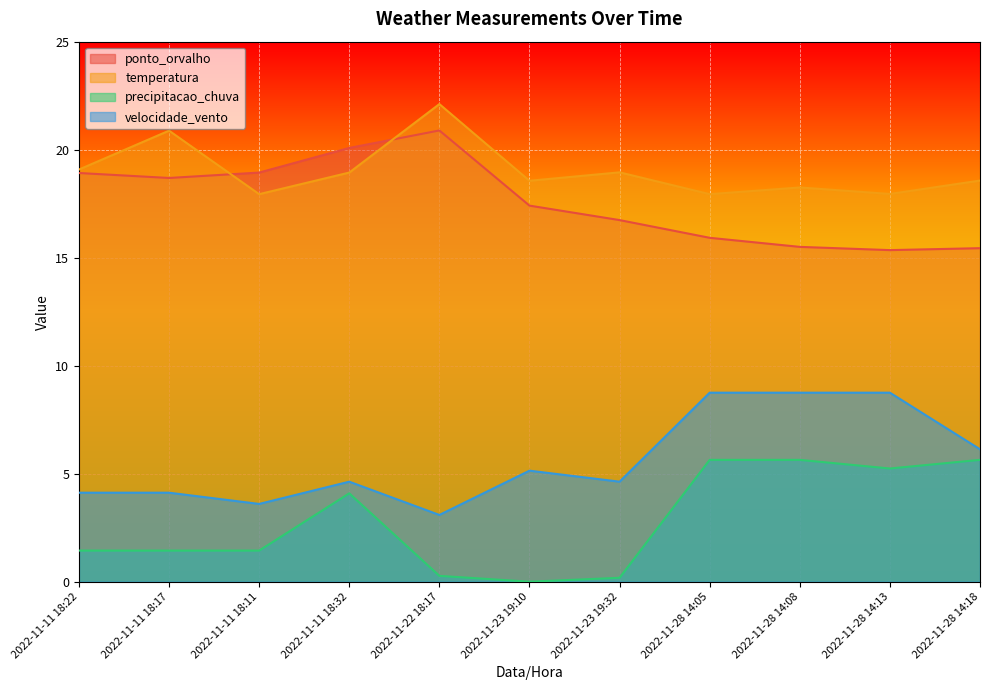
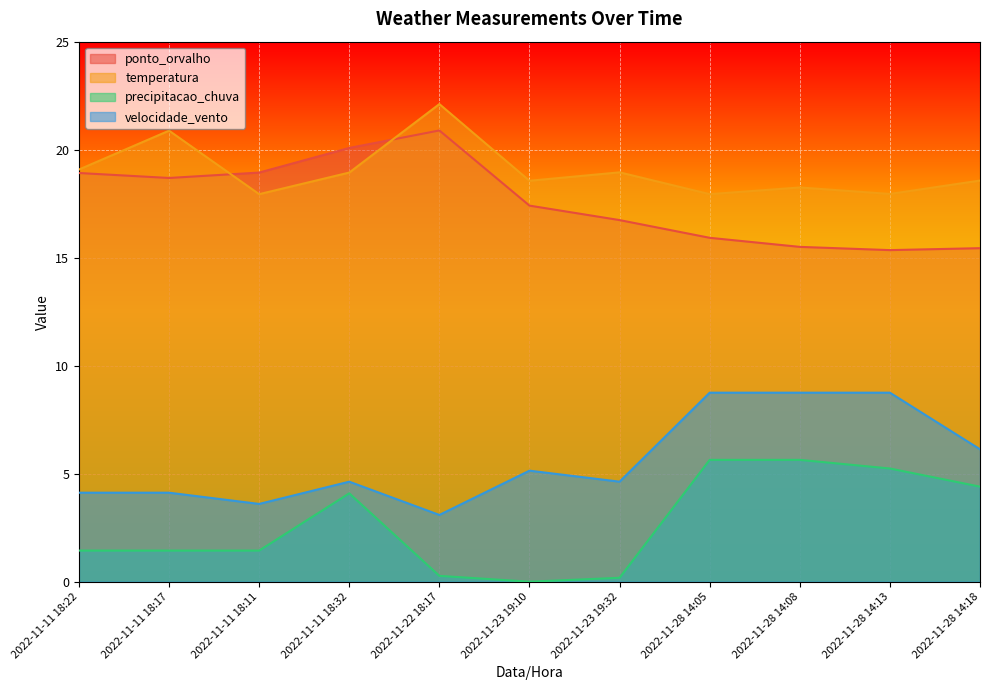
precipitacao_chuva, 2022-11-28 14:18: 5.6 -> 4.4
